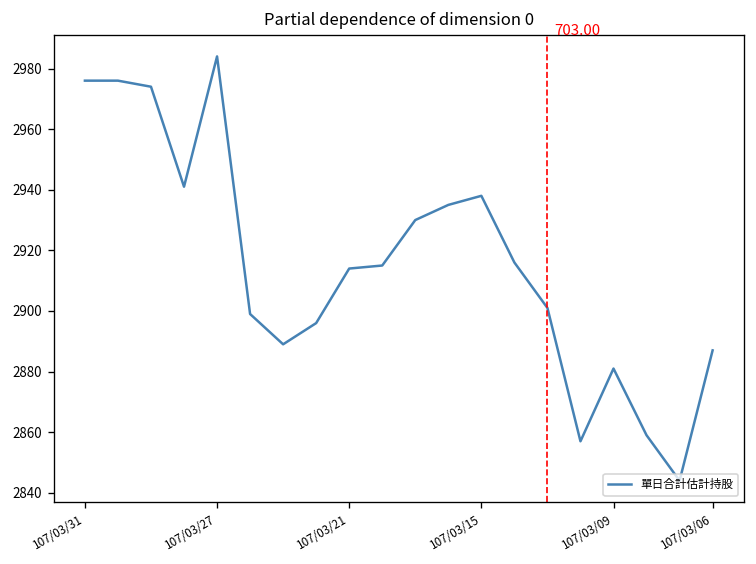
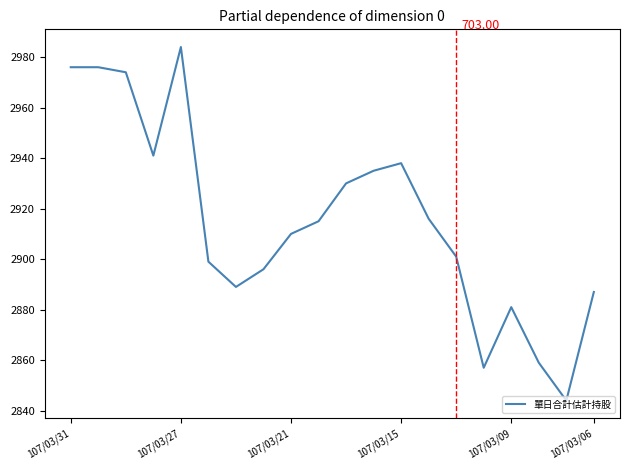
107/03/21: 2914 -> 2910
